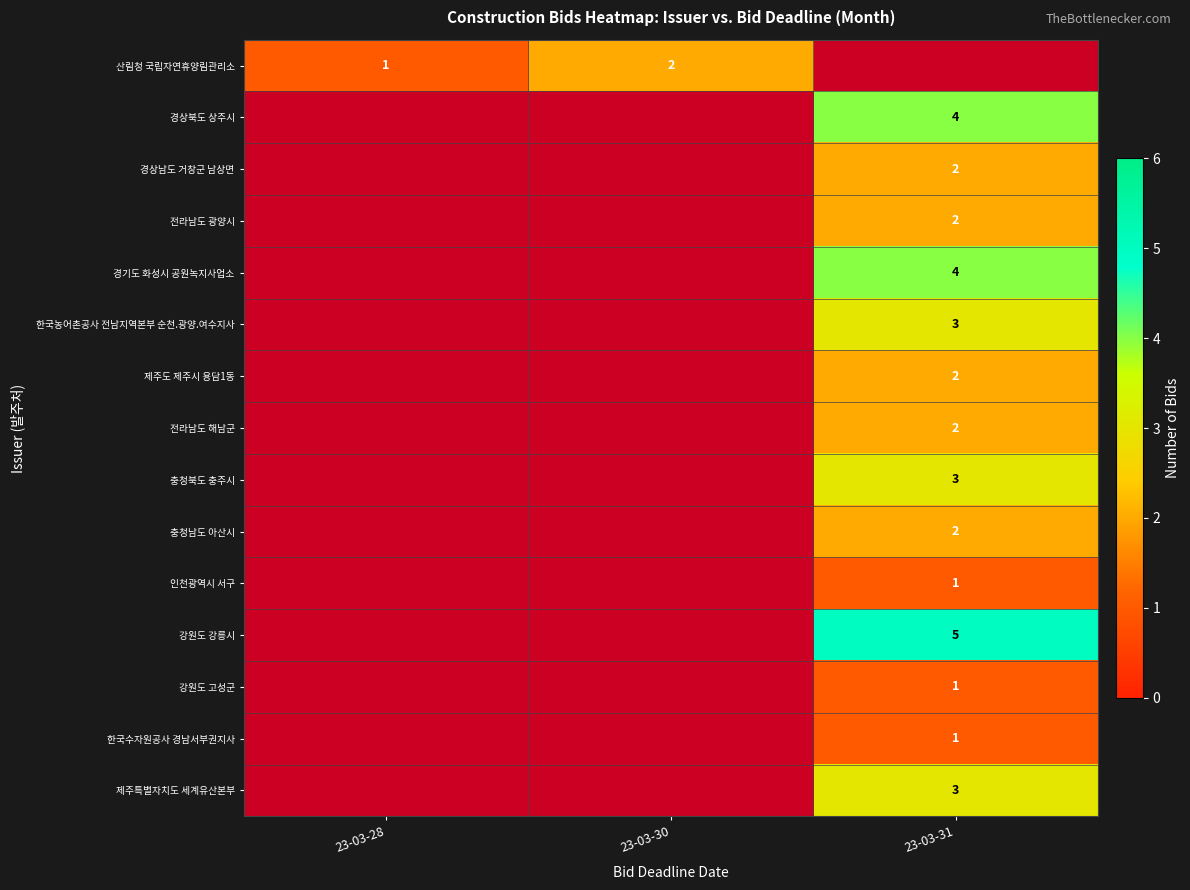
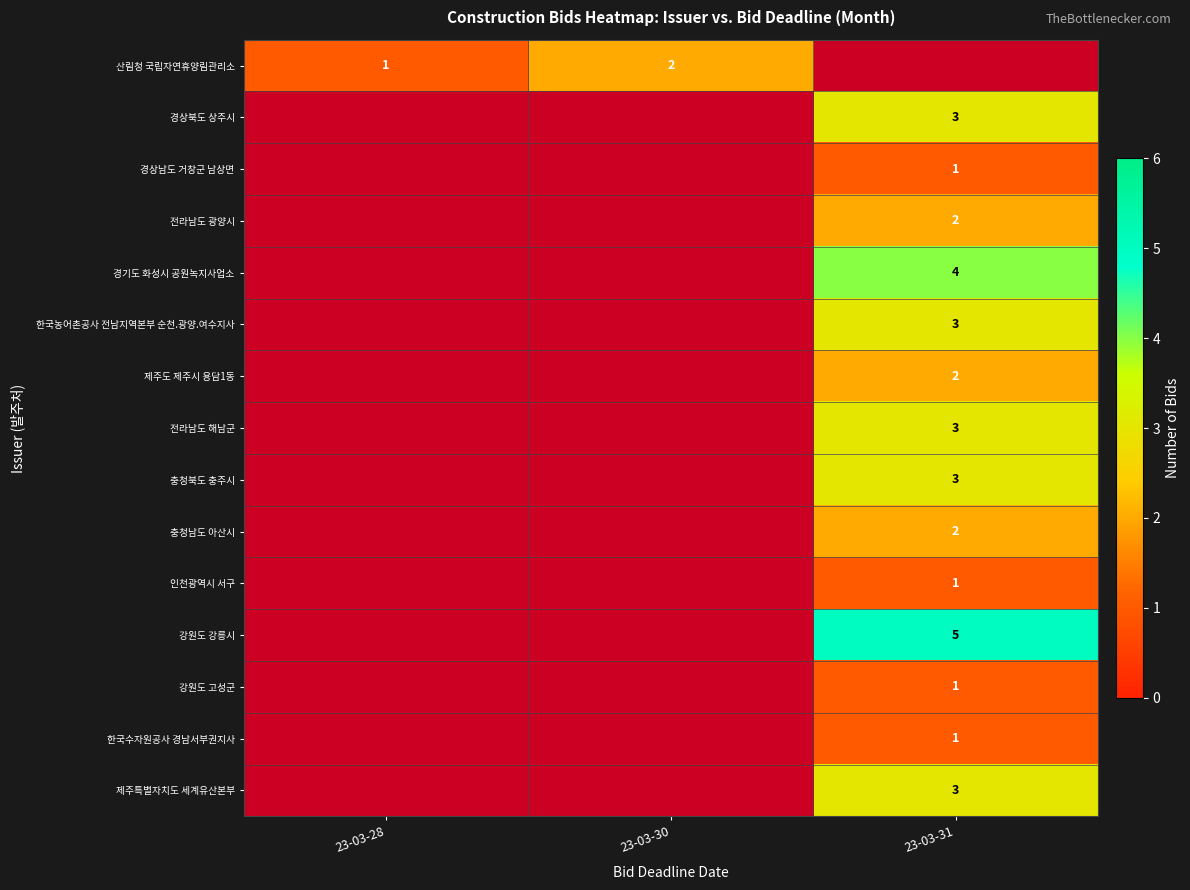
경상북도 상주시, 23-03-31: 4 -> 3
경상남도 거창군 남상면, 23-03-31: 2 -> 1
전라남도 해남군, 23-03-31: 2 -> 3
